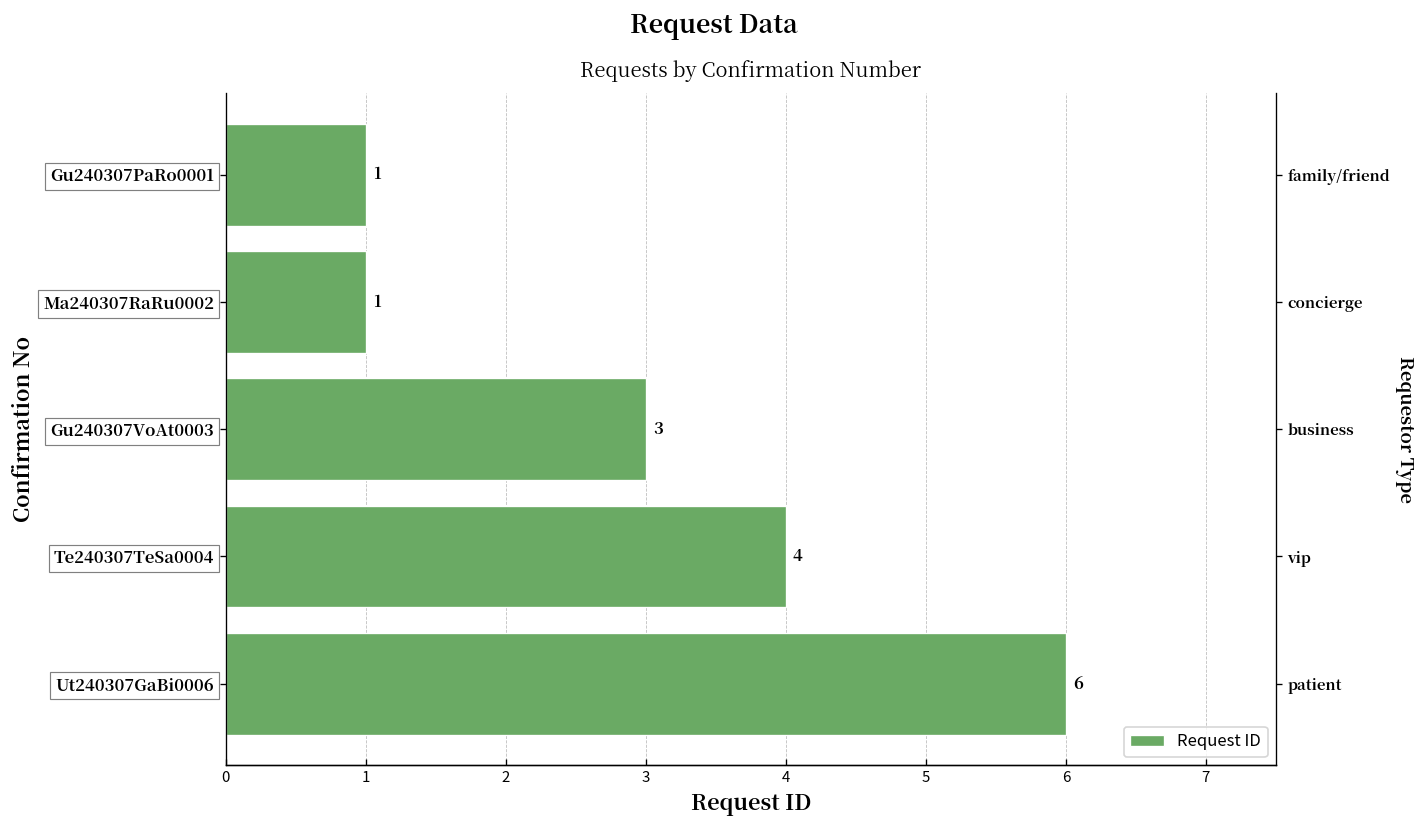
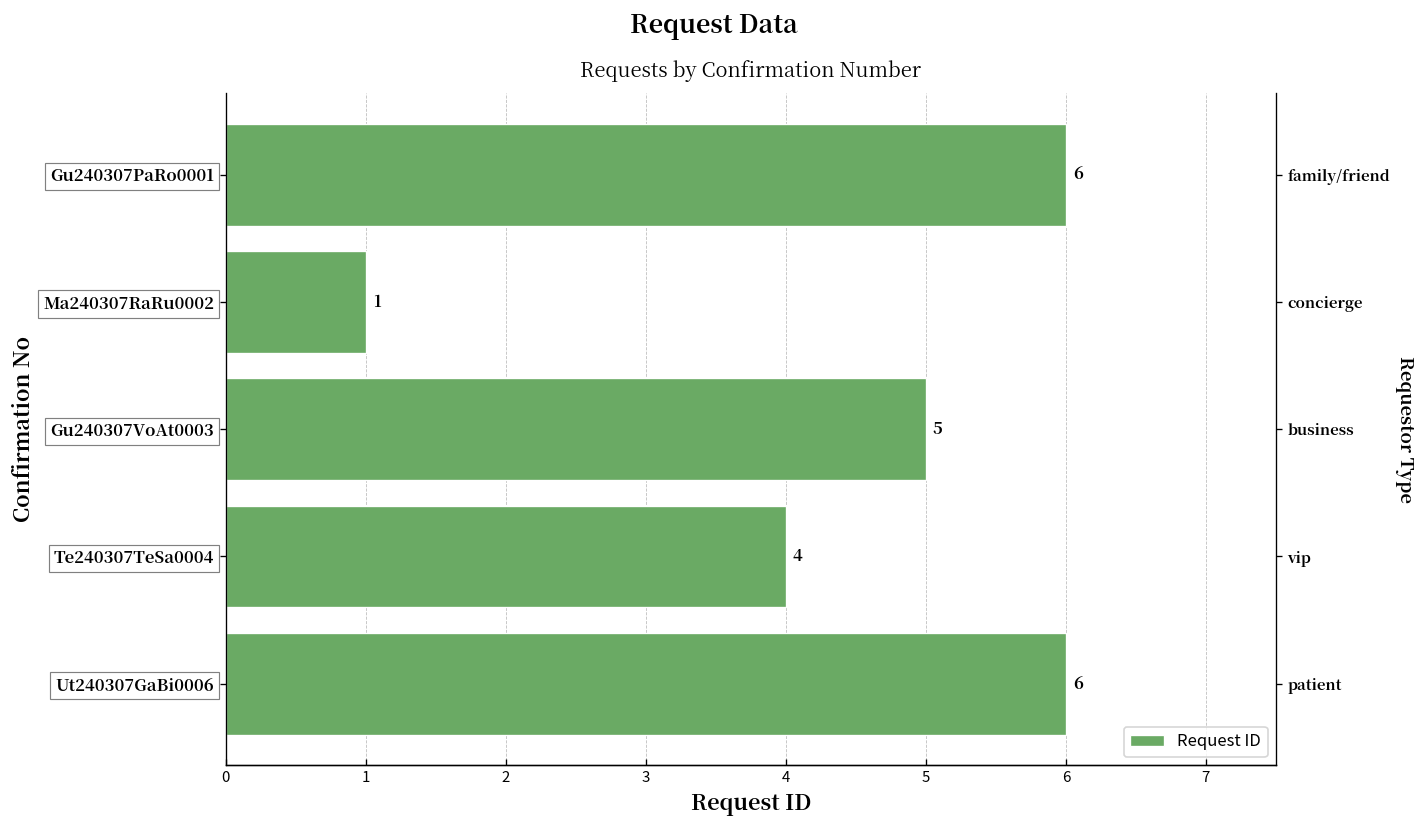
Gu240307PaRo0001: 1 -> 6
Gu240307VoAt0003: 3 -> 5
